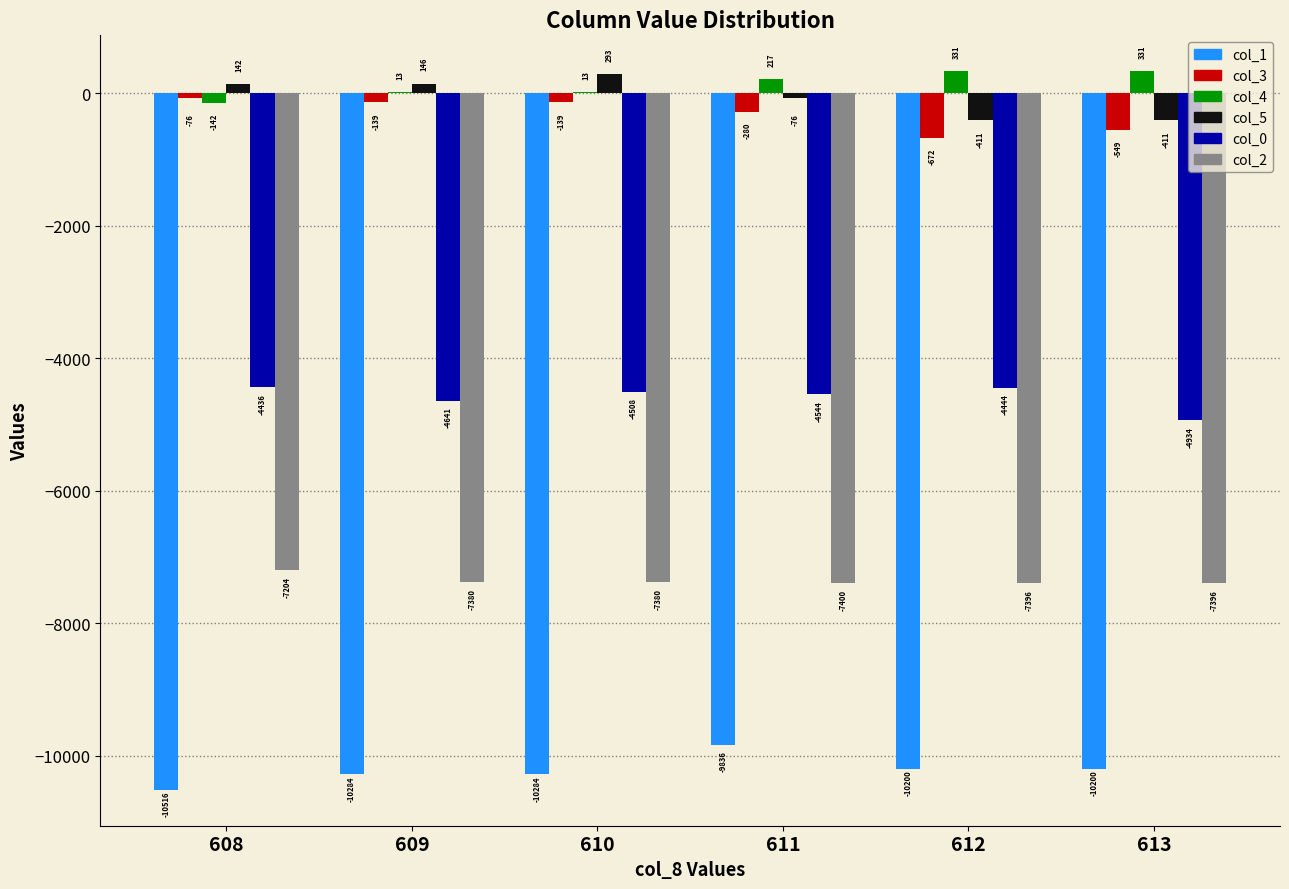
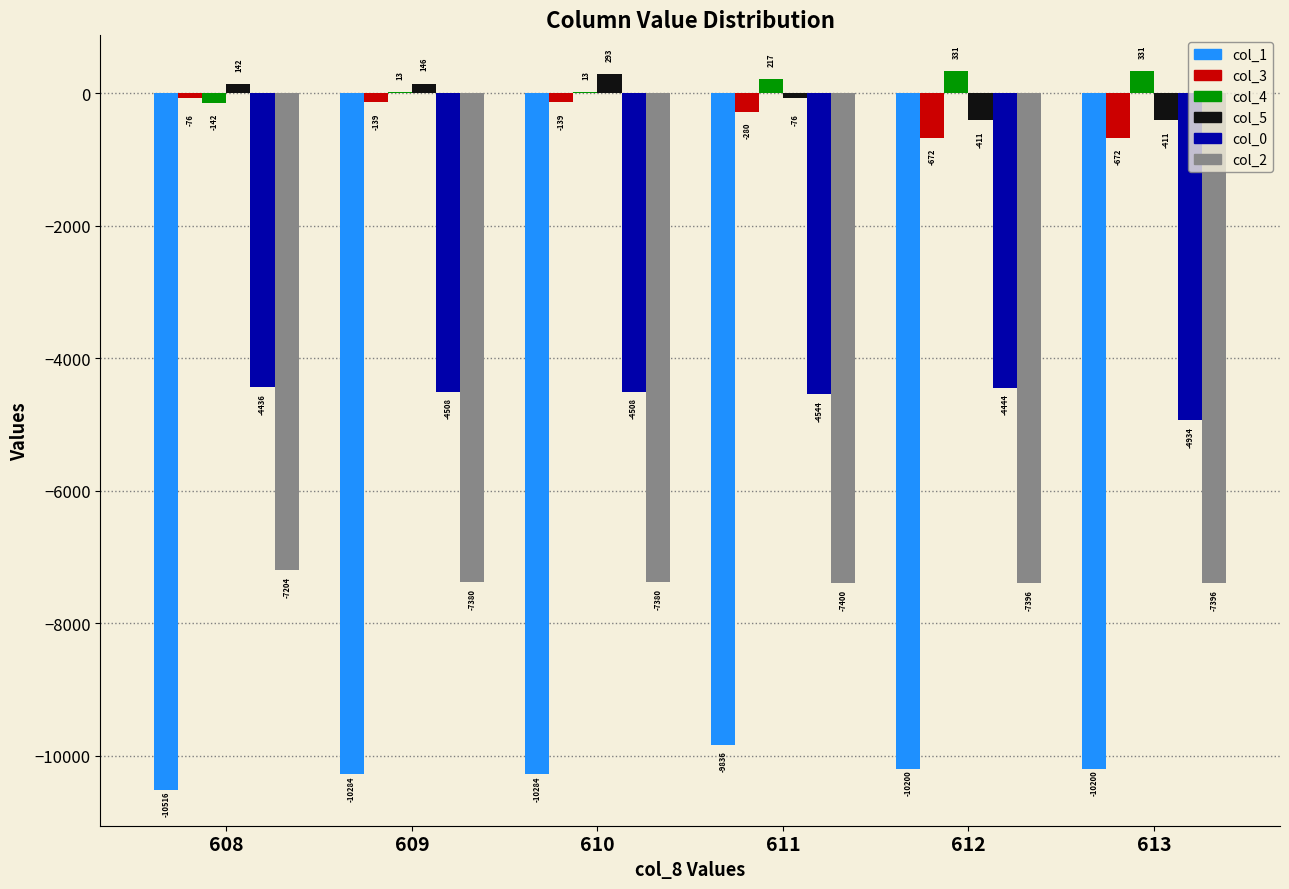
col_0, 609: -4641 -> -4508
col_3, 613: -549 -> -672
